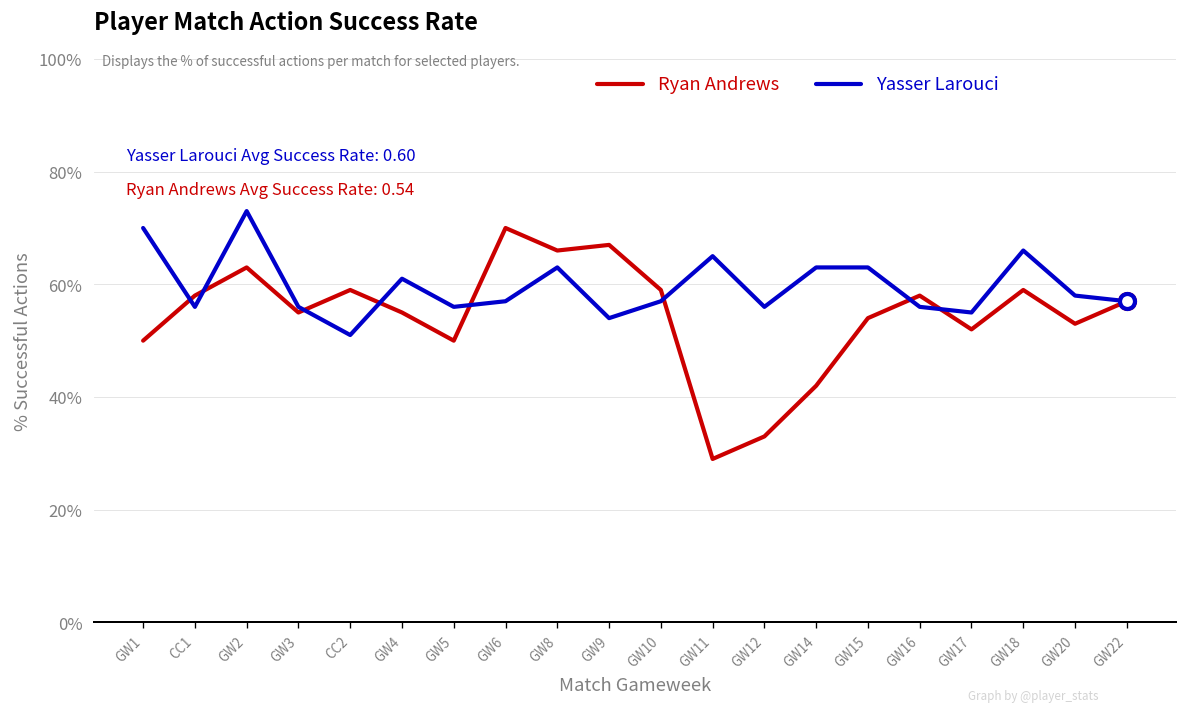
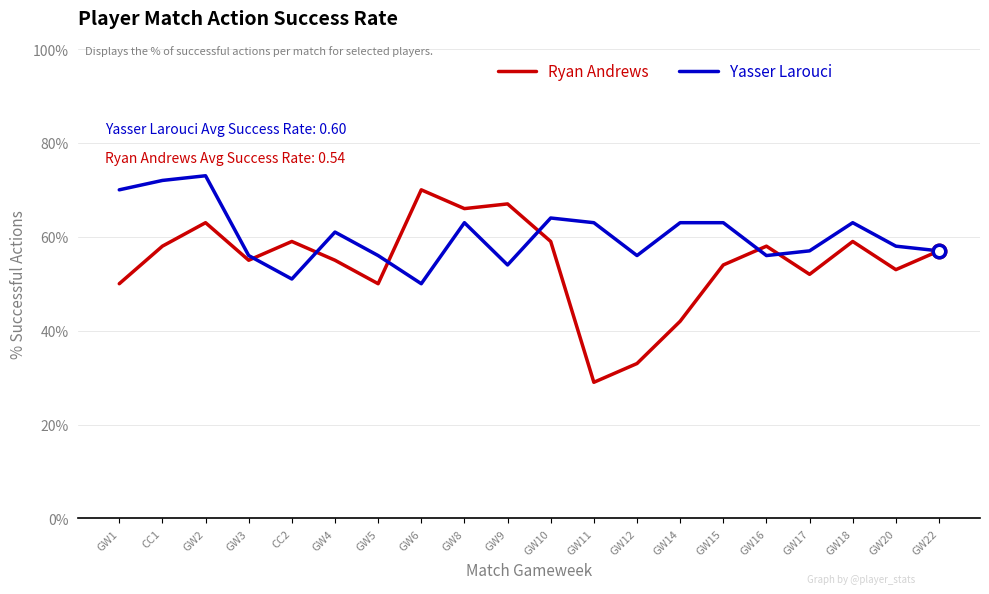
Yasser Larouci, CC1: 56% -> 72%
Yasser Larouci, GW6: 57% -> 50%
Yasser Larouci, GW10: 57% -> 64%
Yasser Larouci, GW11: 65% -> 63%
Yasser Larouci, GW17: 55% -> 57%
Yasser Larouci, GW18: 66% -> 63%
